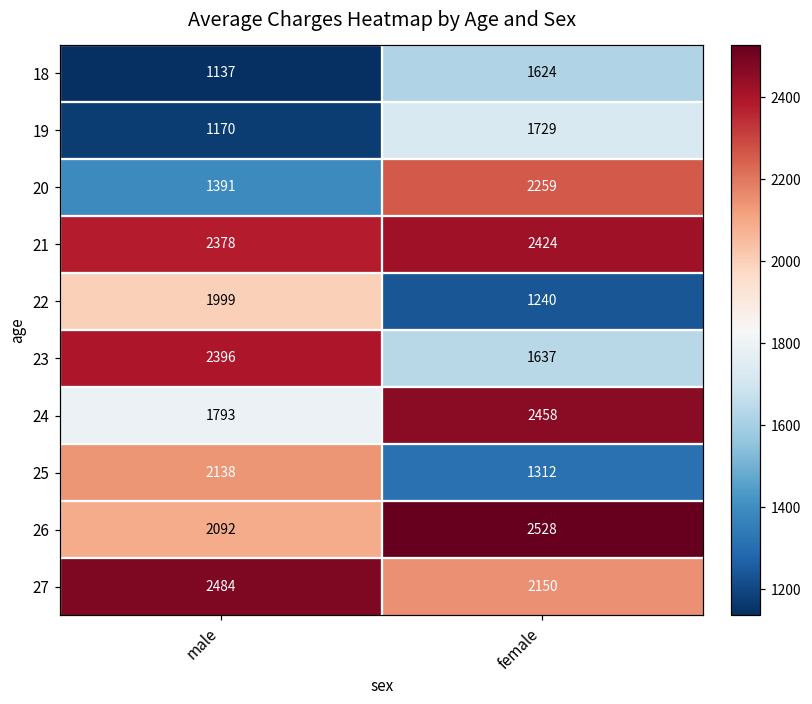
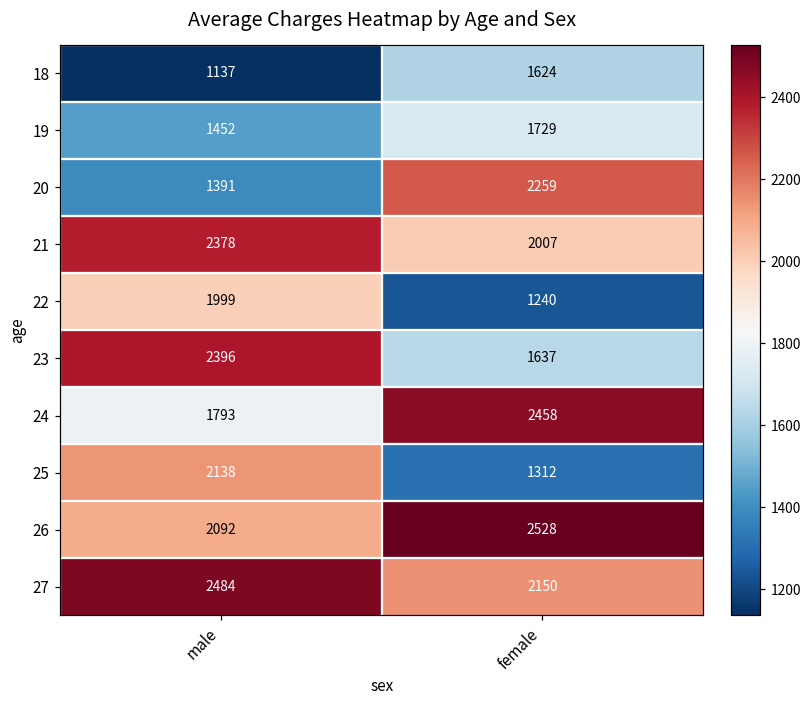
19, male: 1170 -> 1452
21, female: 2424 -> 2007
